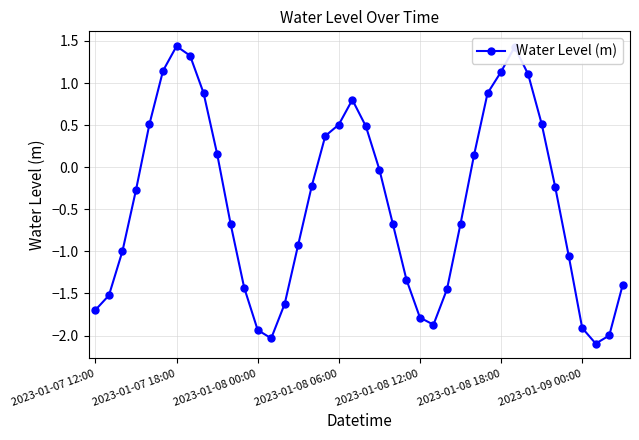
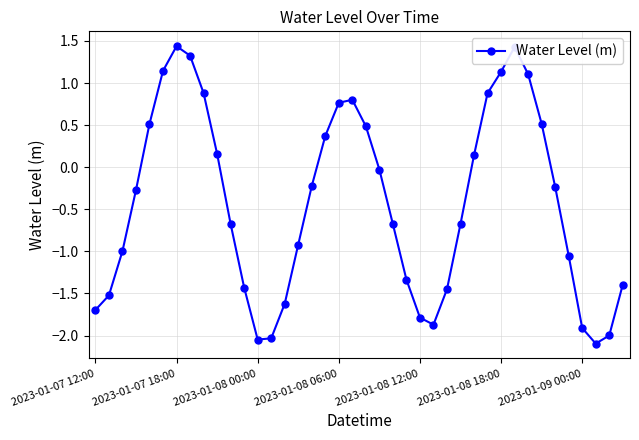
2023-01-08 00:00: -1.9 -> -2.0
2023-01-08 06:00: 0.5 -> 0.8
